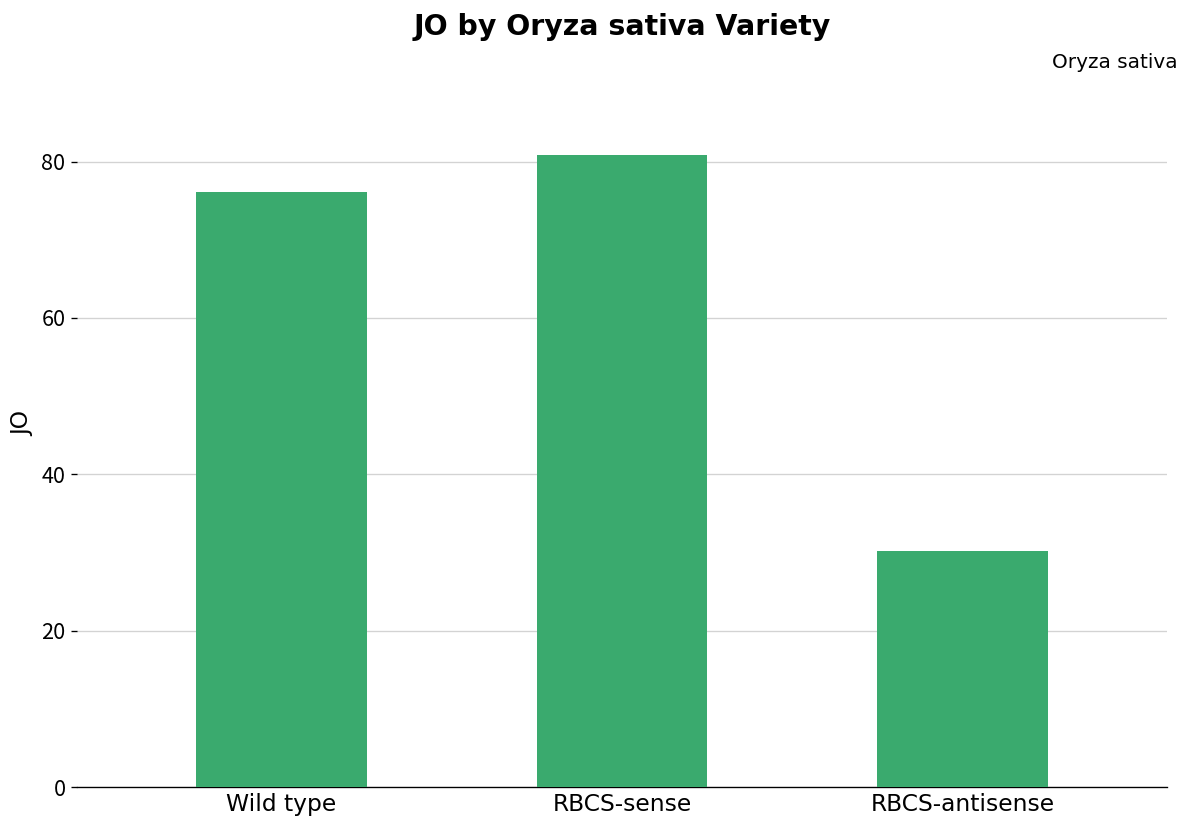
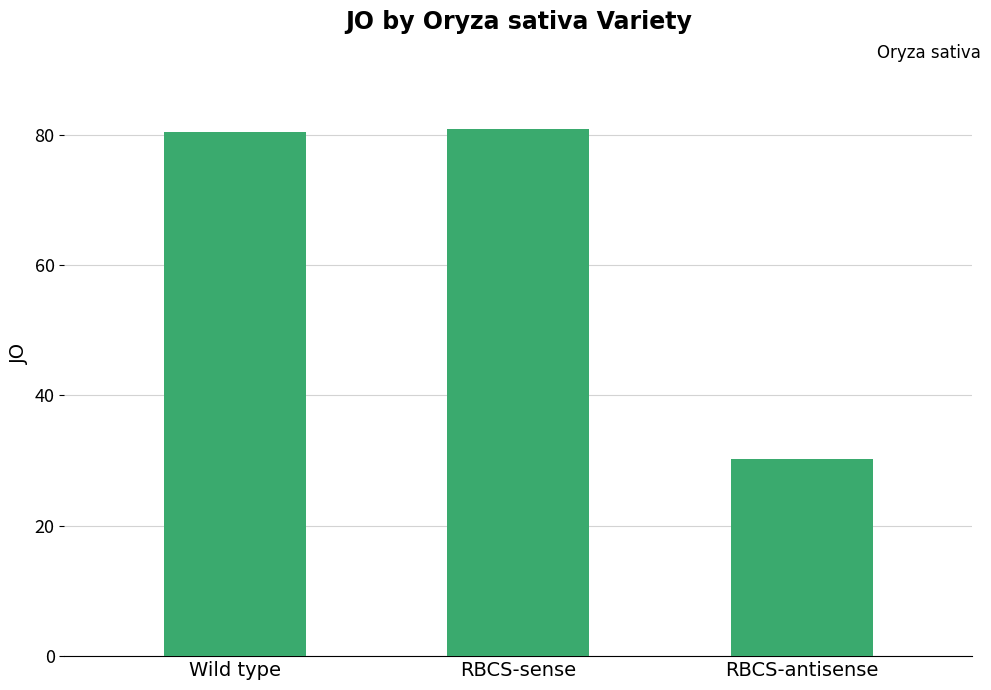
Wild type: 76 -> 80
